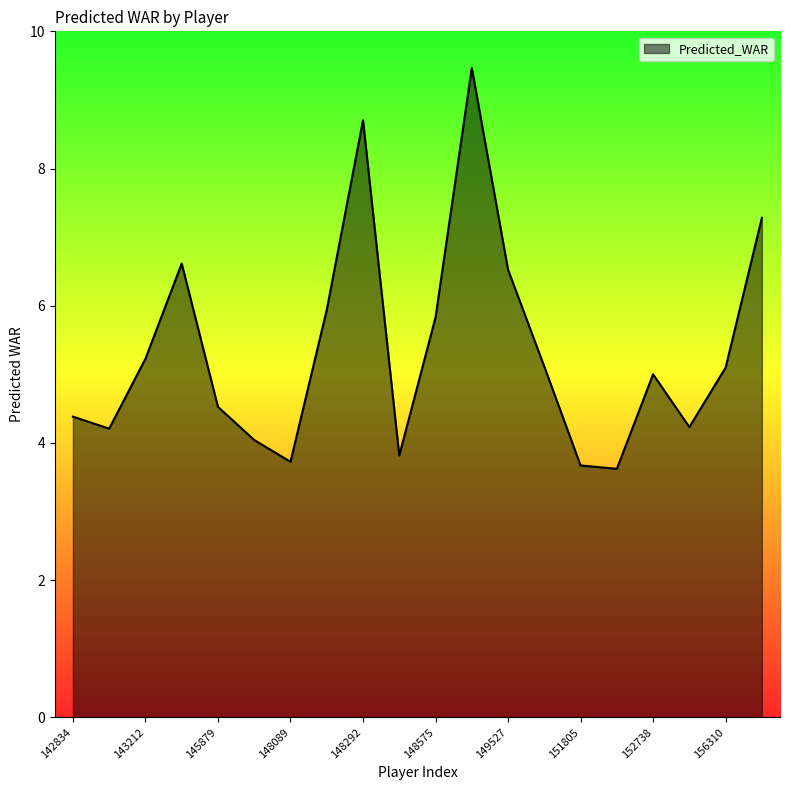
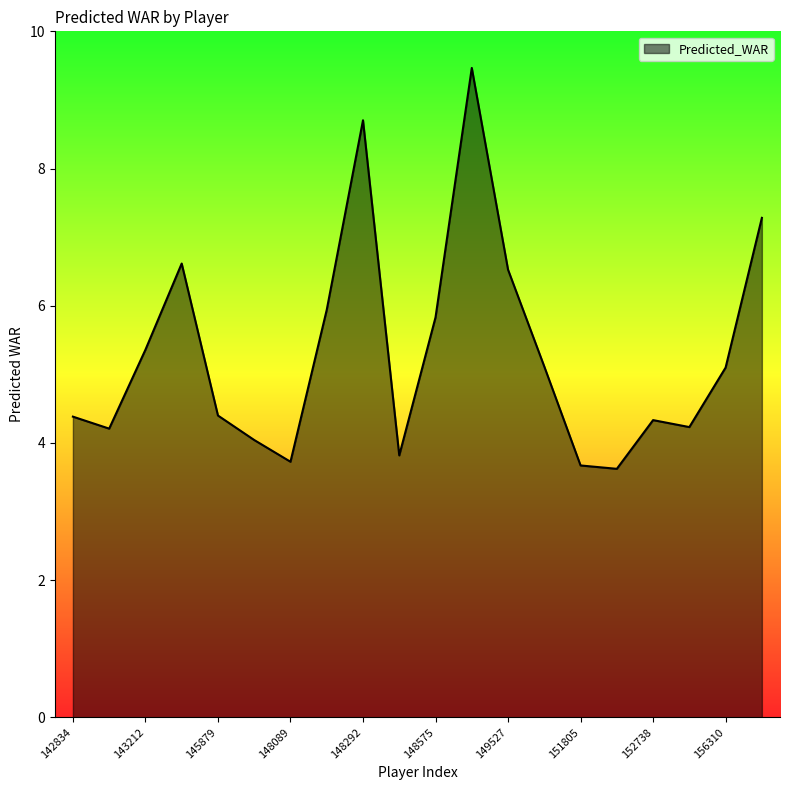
143212: 5.2 -> 5.4
145879: 4.5 -> 4.4
152738: 5.0 -> 4.3
